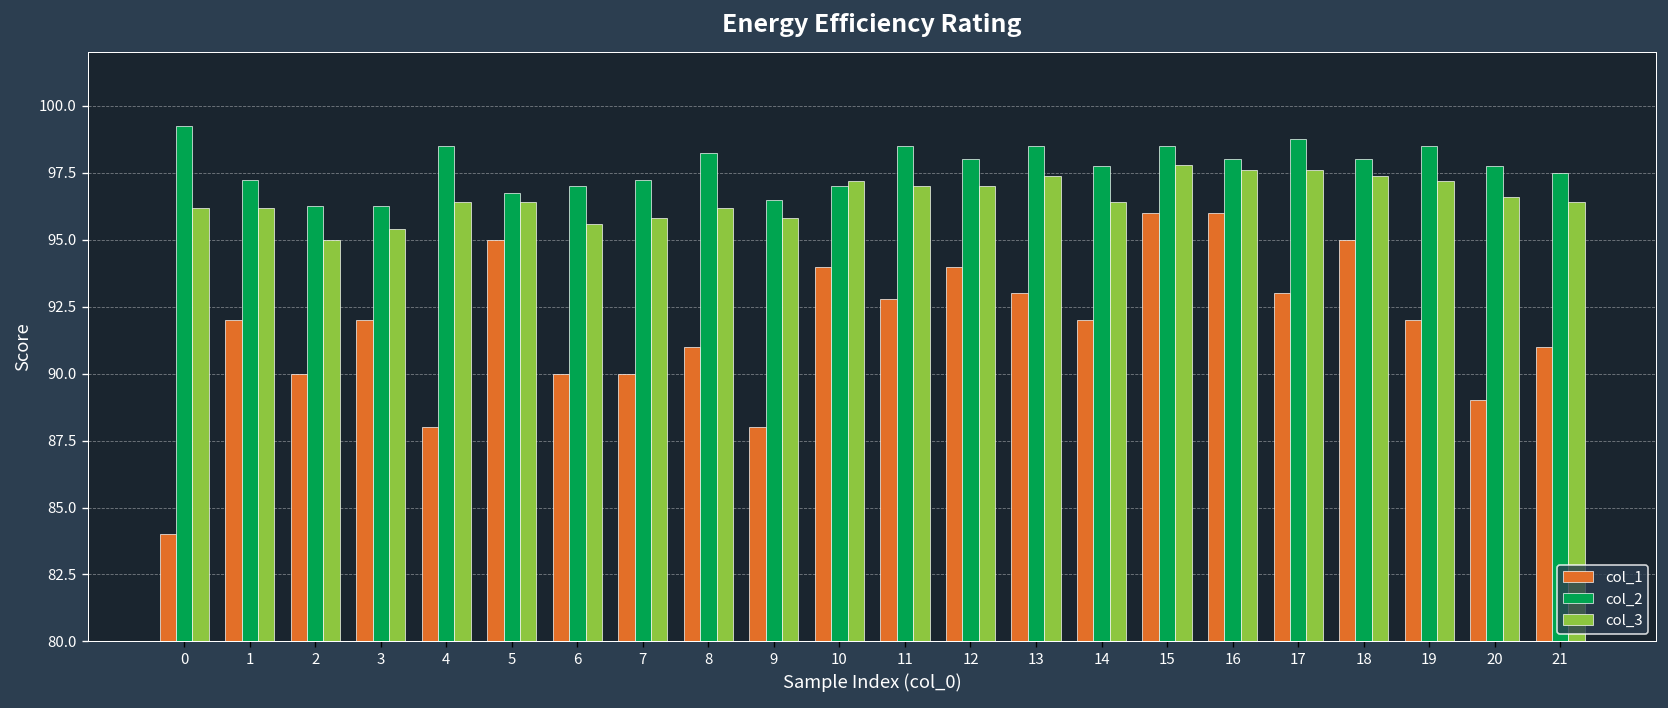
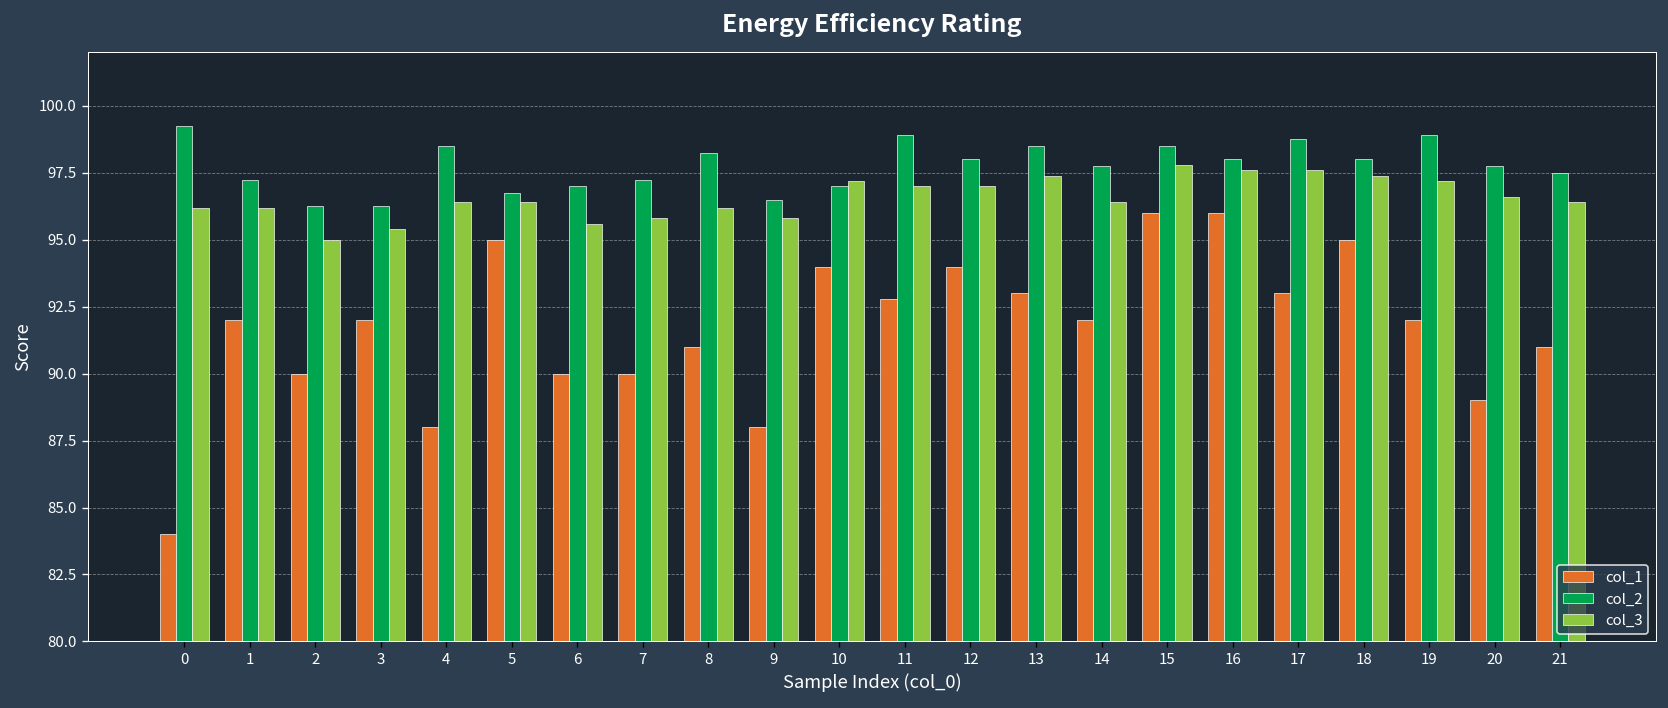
col_2, 11: 98.5 -> 98.9
col_2, 19: 98.5 -> 98.9
